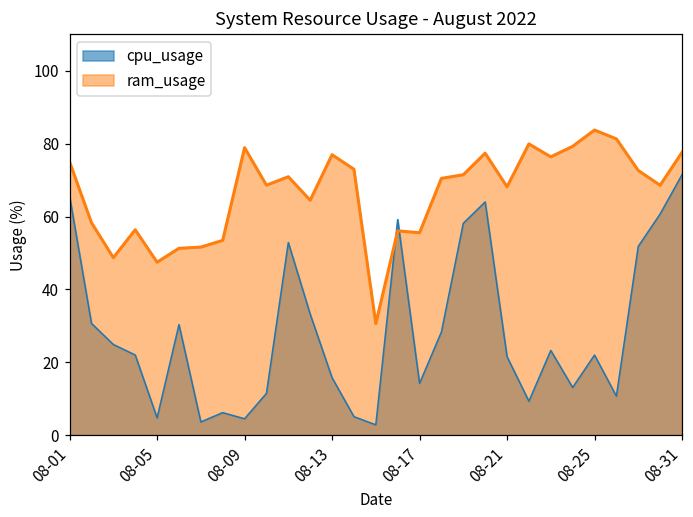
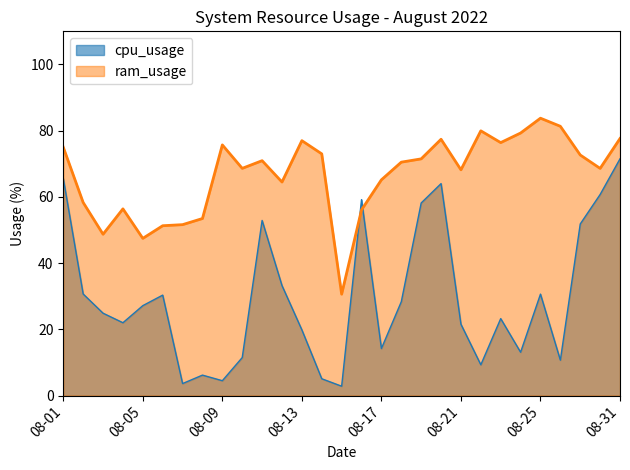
cpu_usage, 08-05: 5 -> 27
ram_usage, 08-09: 79 -> 76
cpu_usage, 08-13: 16 -> 20
ram_usage, 08-17: 56 -> 65
cpu_usage, 08-25: 22 -> 31
